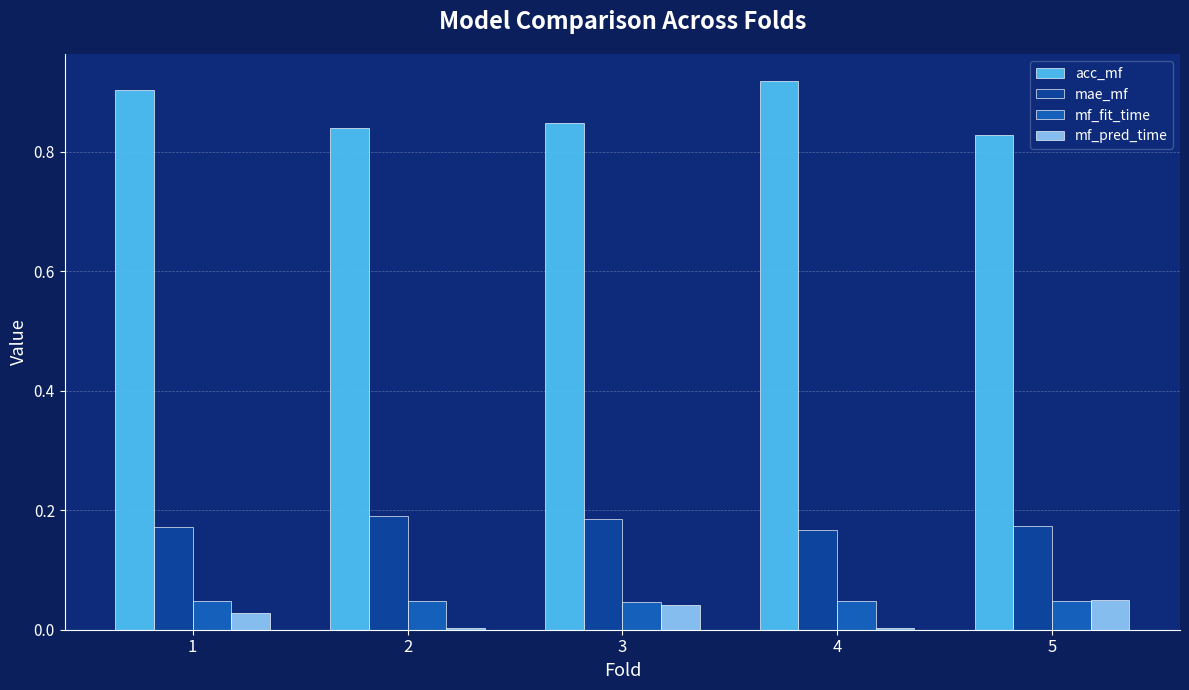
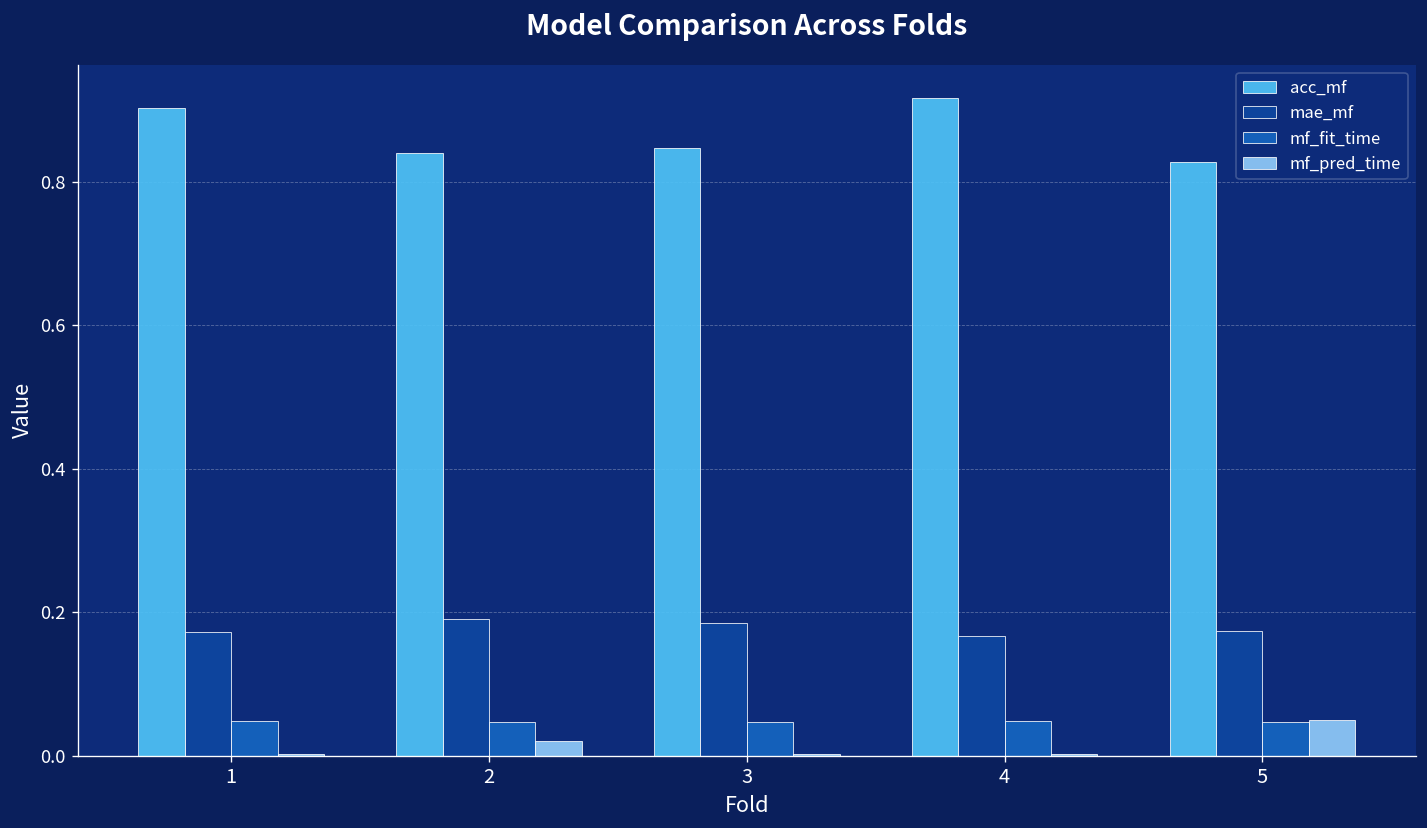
mf_pred_time, 1: 0.03 -> 0.00
mf_pred_time, 2: 0.00 -> 0.02
mf_pred_time, 3: 0.04 -> 0.00
